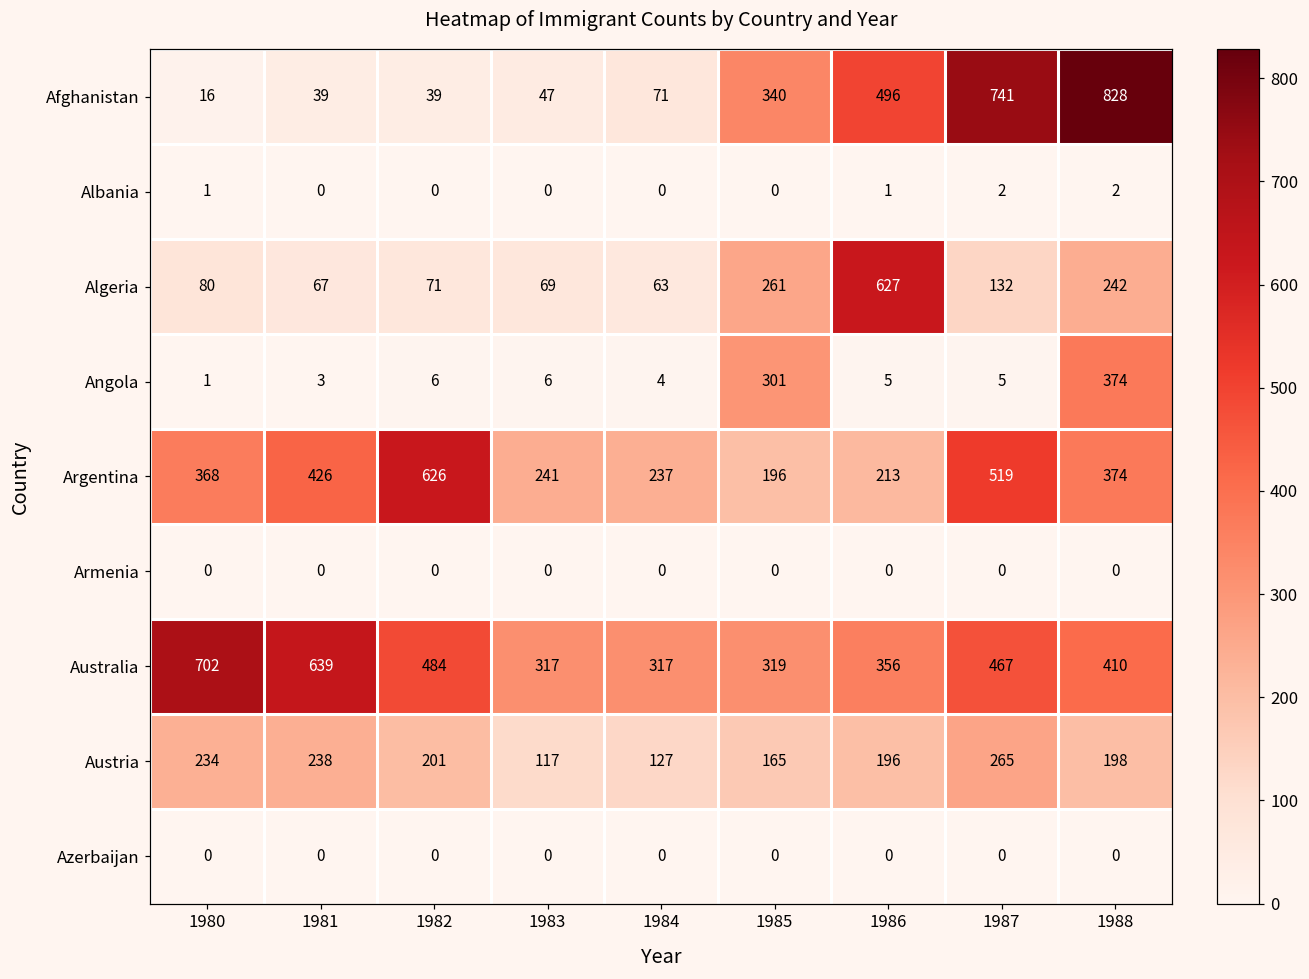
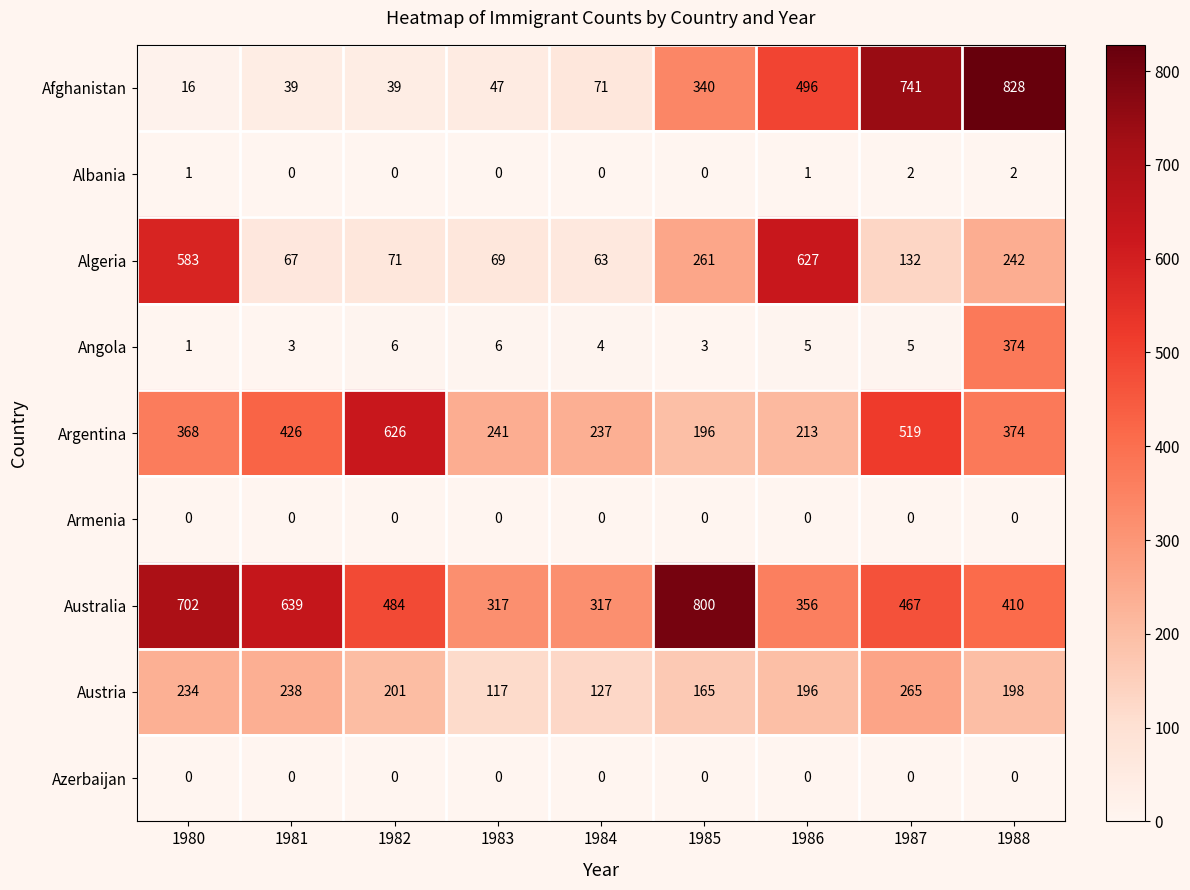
Algeria, 1980: 80 -> 583
Angola, 1985: 301 -> 3
Australia, 1985: 319 -> 800
